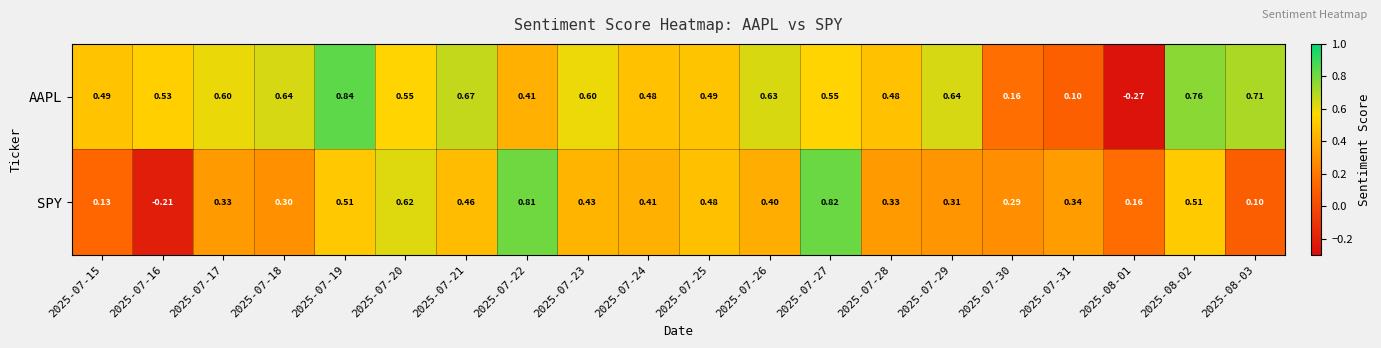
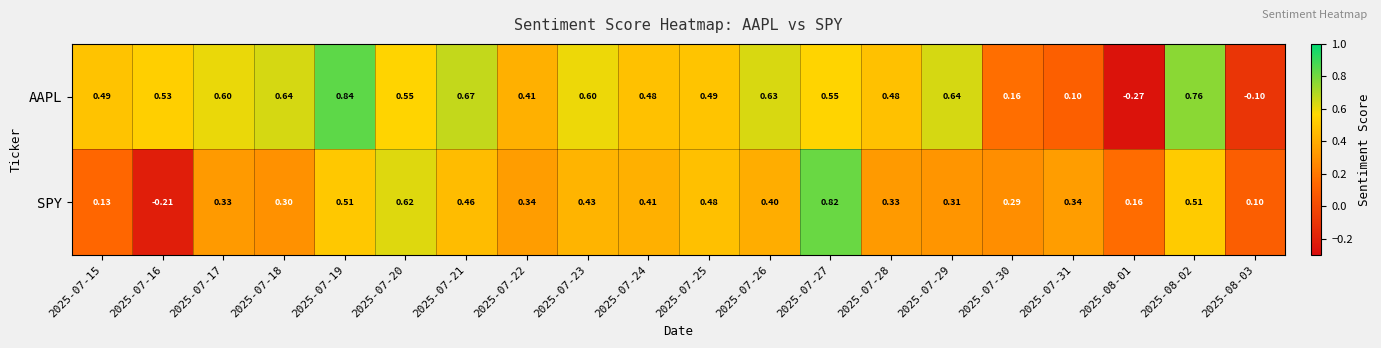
AAPL, 2025-08-03: 0.71 -> -0.10
SPY, 2025-07-22: 0.81 -> 0.34
